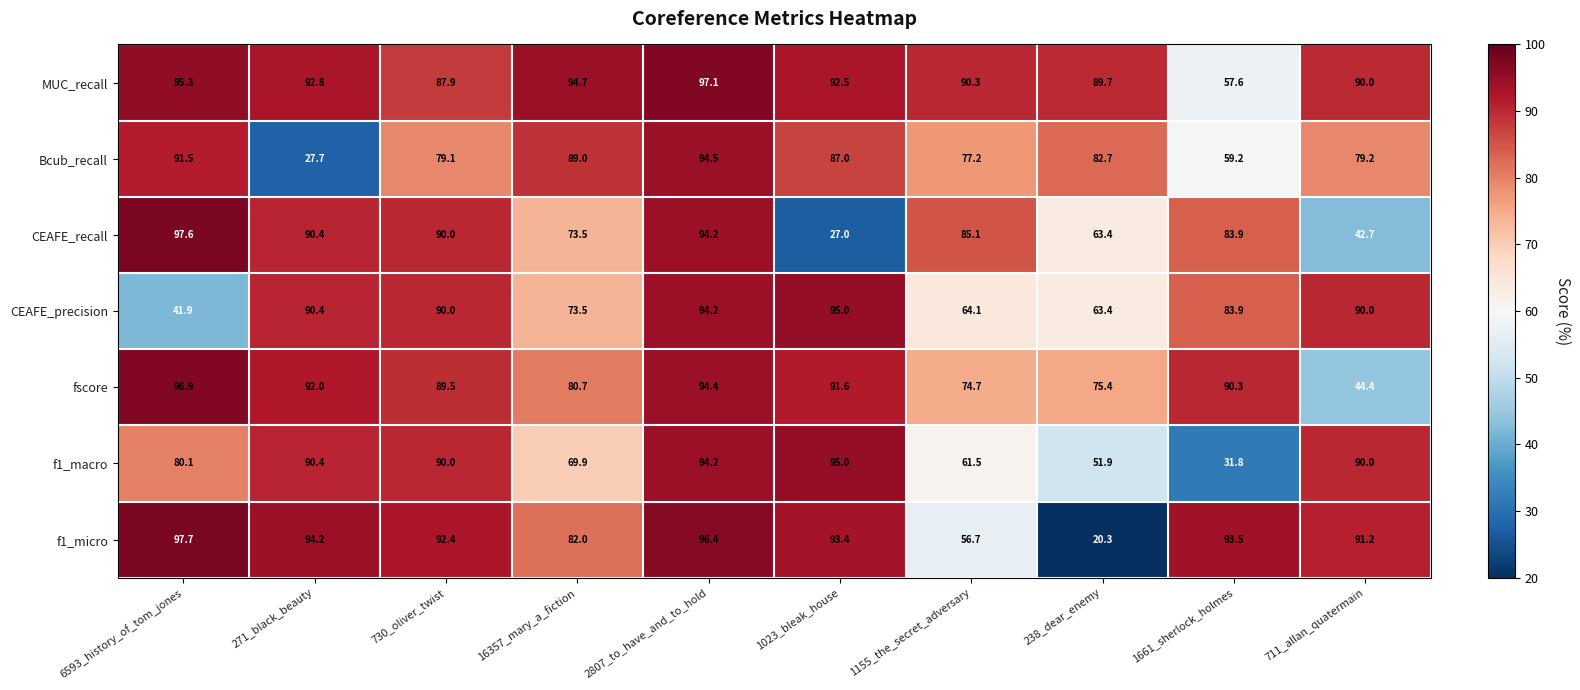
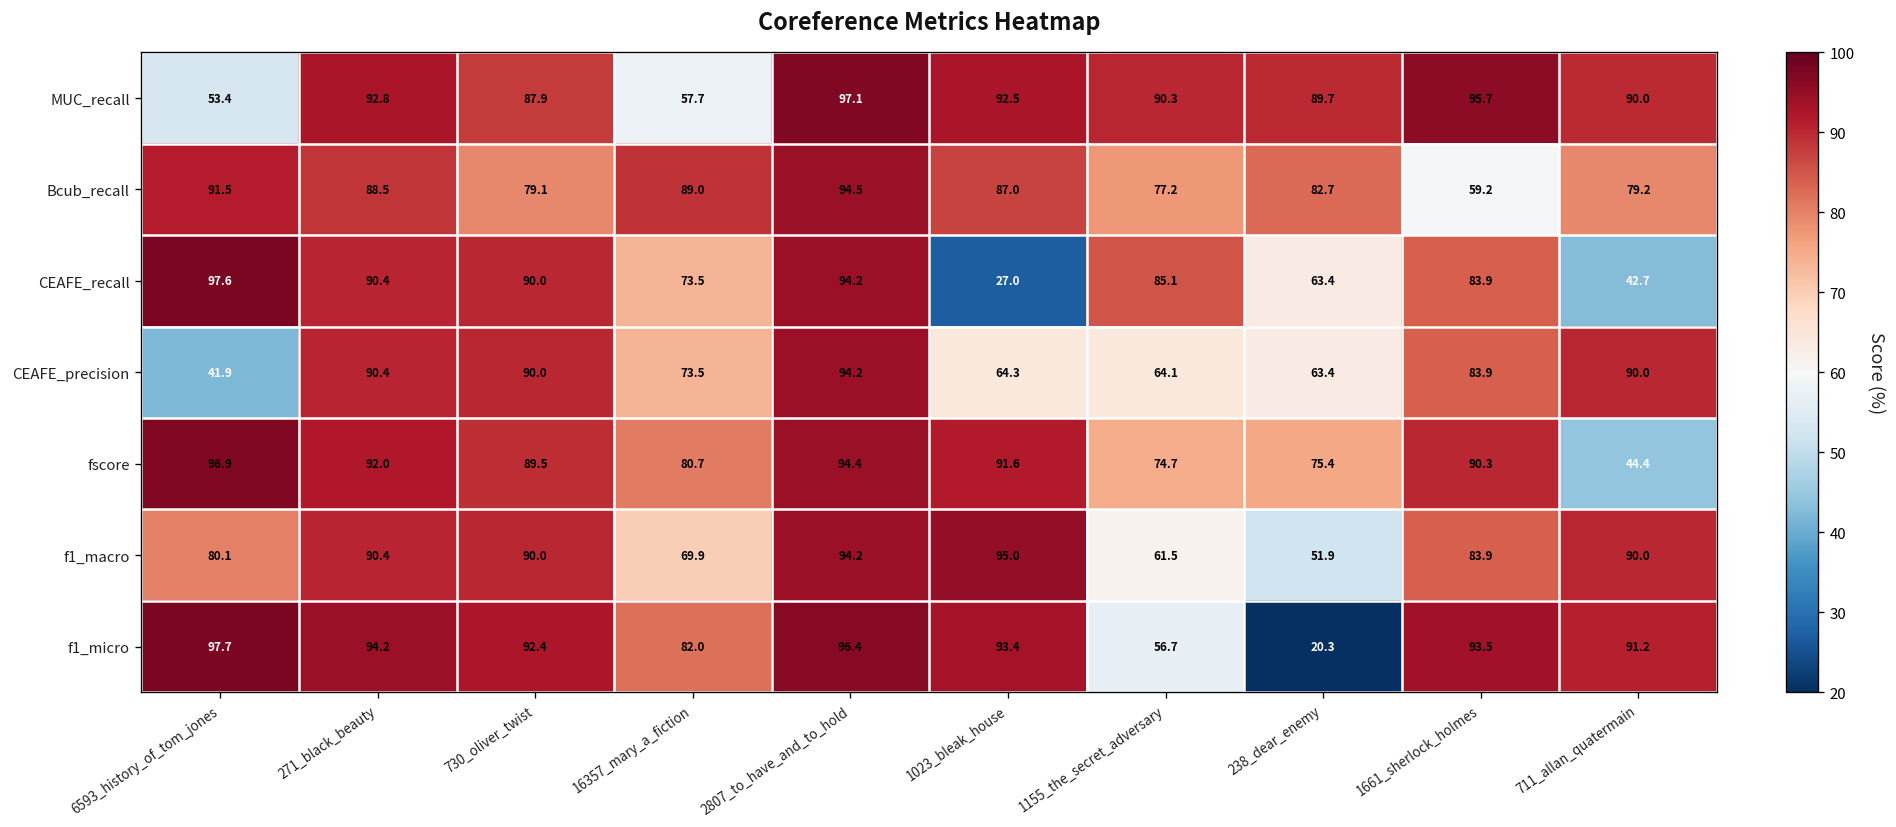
MUC_recall, 6593_history_of_tom_jones: 95.3 -> 53.4
MUC_recall, 16357_mary_a_fiction: 94.7 -> 57.7
MUC_recall, 1661_sherlock_holmes: 57.6 -> 95.7
Bcub_recall, 271_black_beauty: 27.7 -> 88.5
CEAFE_precision, 1023_bleak_house: 95.0 -> 64.3
f1_macro, 1661_sherlock_holmes: 31.8 -> 83.9
